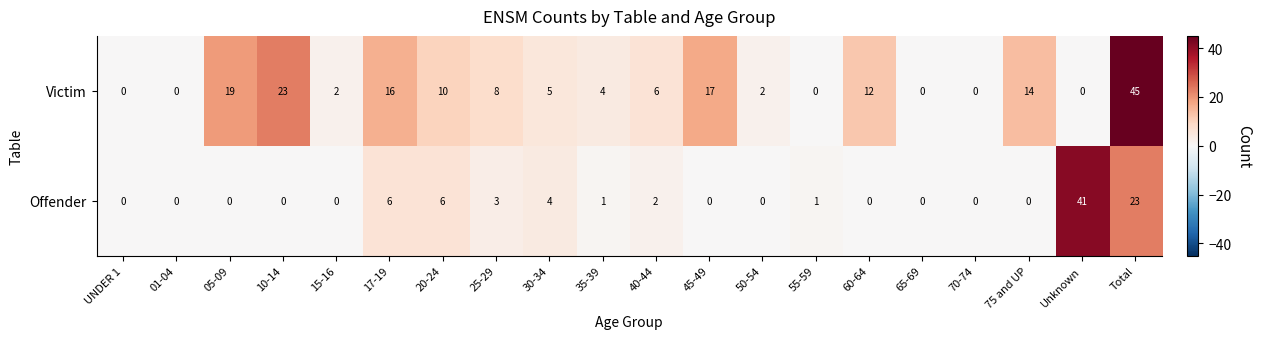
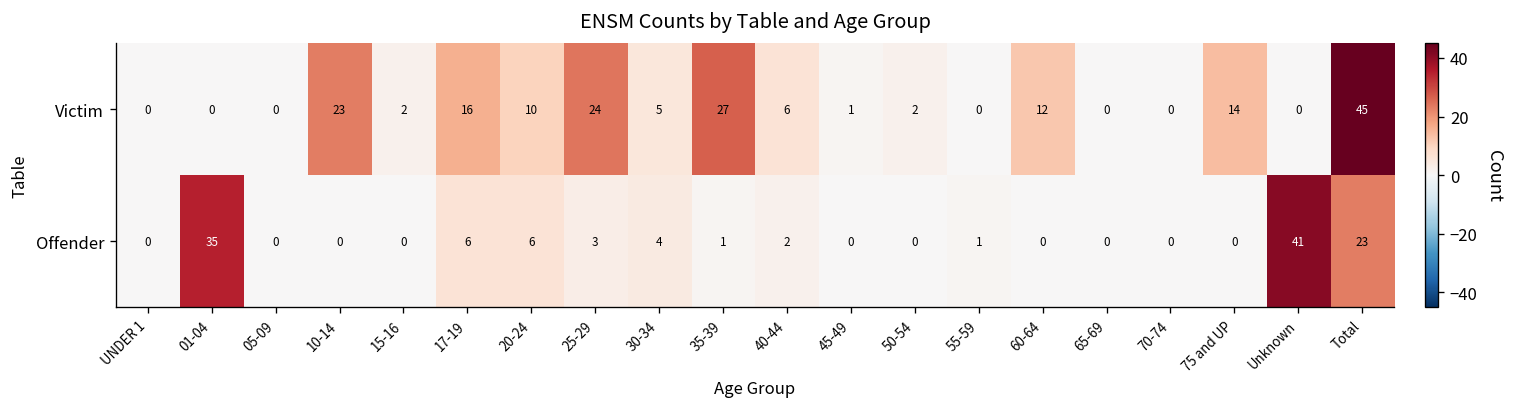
Victim, 05-09: 19 -> 0
Victim, 25-29: 8 -> 24
Victim, 35-39: 4 -> 27
Victim, 45-49: 17 -> 1
Offender, 01-04: 0 -> 35
